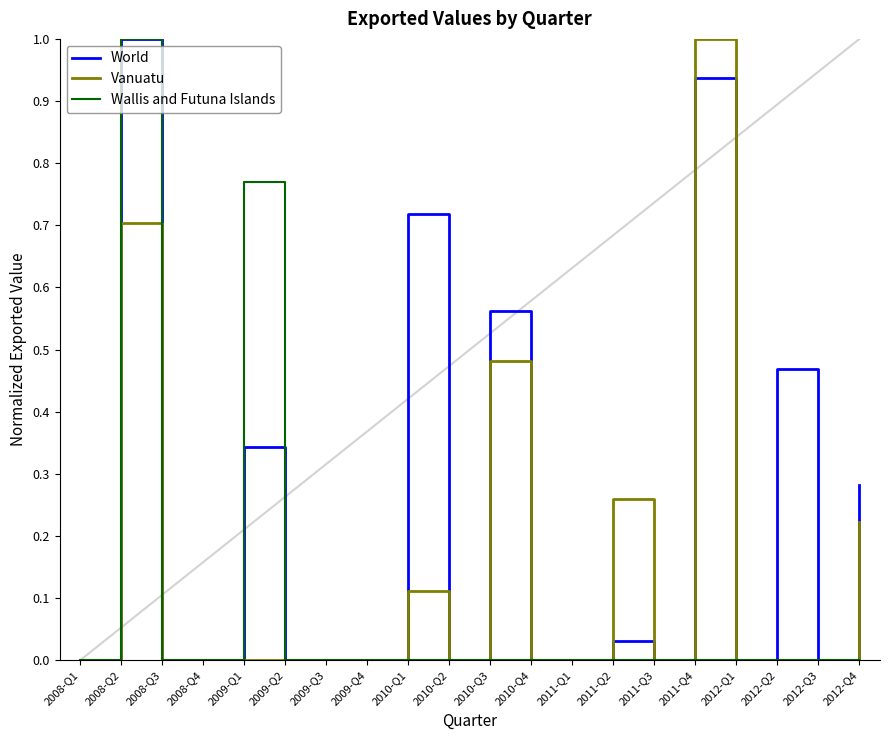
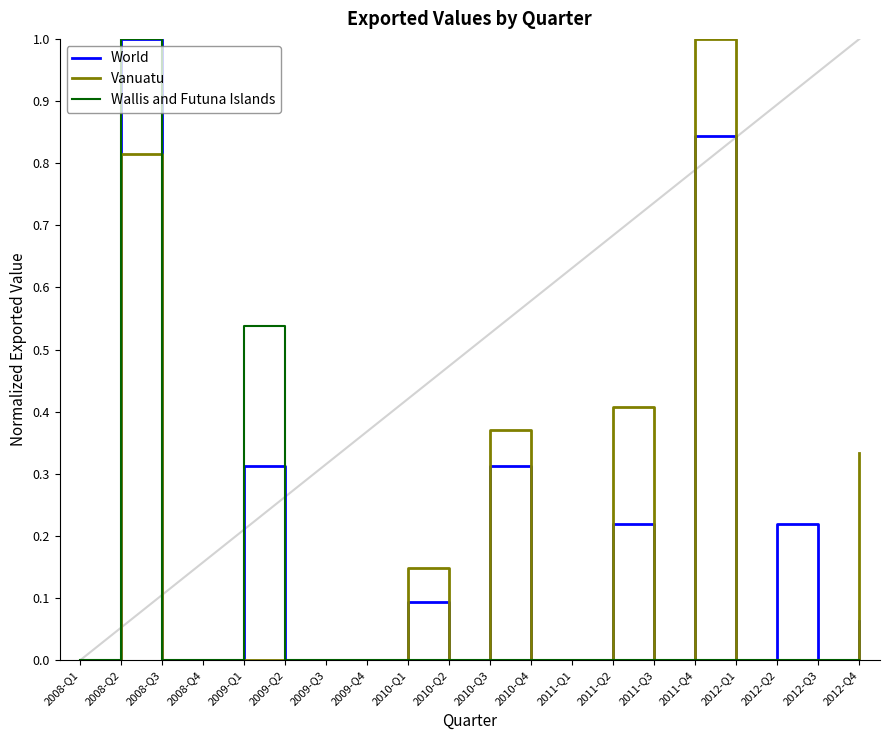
Vanuatu, 2008-Q2: 0.70 -> 0.81
World, 2009-Q1: 0.34 -> 0.31
Wallis and Futuna Islands, 2009-Q1: 0.77 -> 0.54
World, 2010-Q1: 0.72 -> 0.09
Vanuatu, 2010-Q1: 0.11 -> 0.15
World, 2010-Q3: 0.56 -> 0.31
Vanuatu, 2010-Q3: 0.48 -> 0.37
World, 2011-Q2: 0.03 -> 0.22
Vanuatu, 2011-Q2: 0.26 -> 0.41
World, 2011-Q4: 0.94 -> 0.84
World, 2012-Q2: 0.47 -> 0.22
World, 2012-Q4: 0.28 -> 0.06
Vanuatu, 2012-Q4: 0.22 -> 0.33
